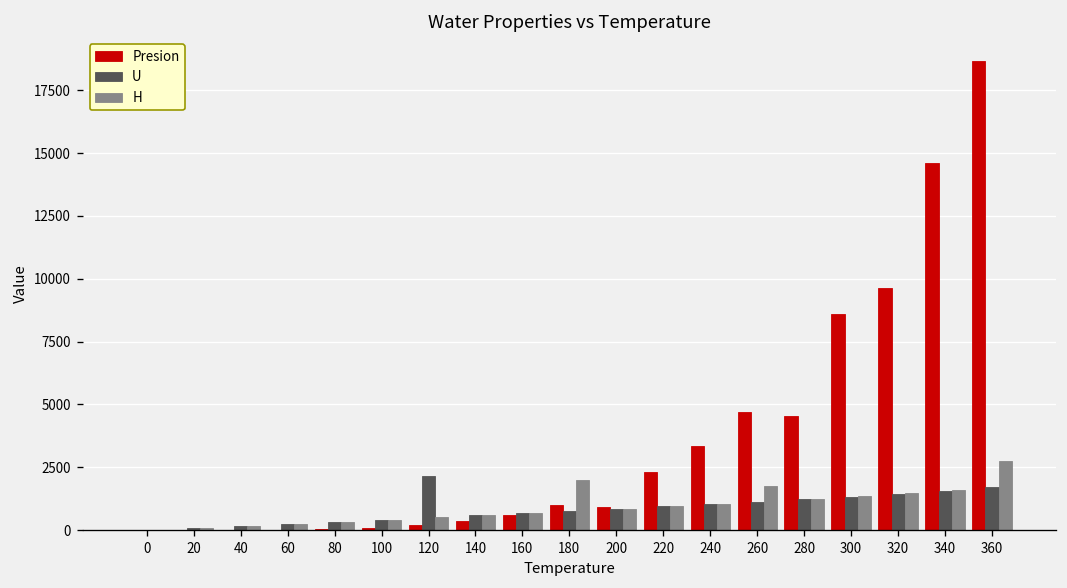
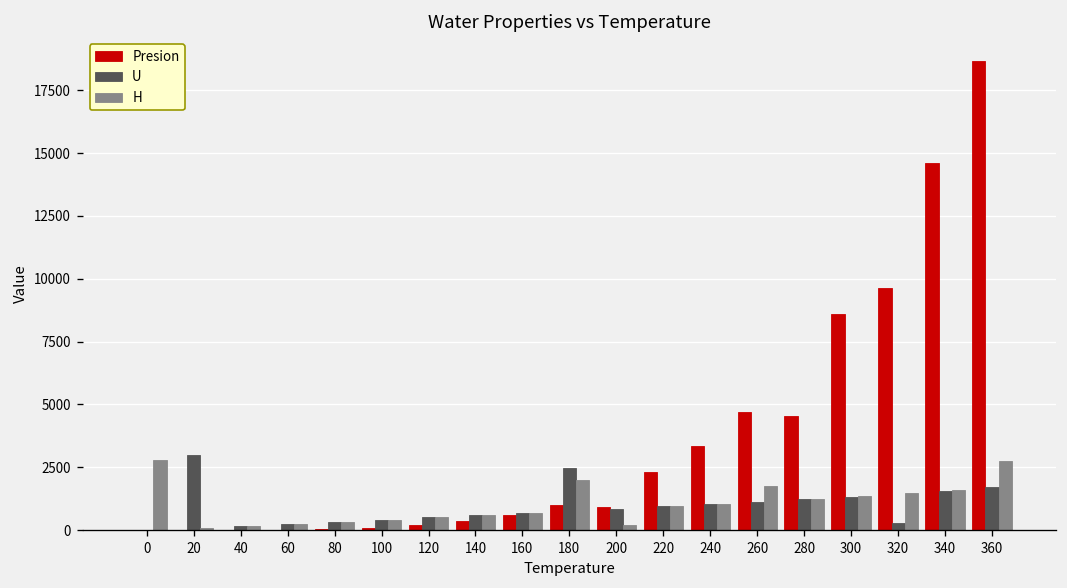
H, 0: 0 -> 2800
U, 20: 100 -> 3000
U, 120: 2100 -> 500
U, 180: 800 -> 2500
H, 200: 900 -> 200
U, 320: 1400 -> 300
